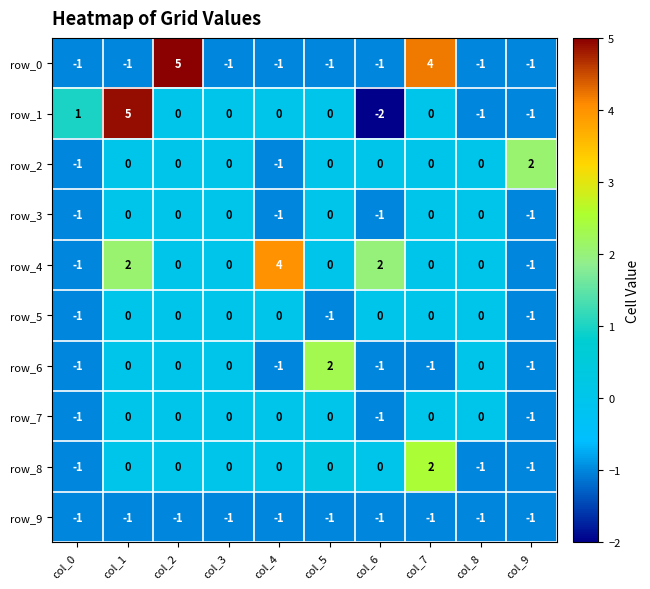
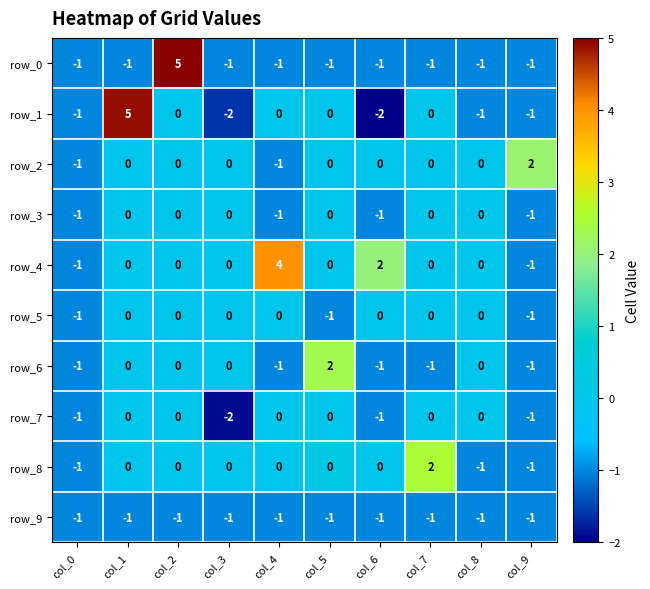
row_0, col_7: 4 -> -1
row_1, col_0: 1 -> -1
row_1, col_3: 0 -> -2
row_4, col_1: 2 -> 0
row_7, col_3: 0 -> -2
